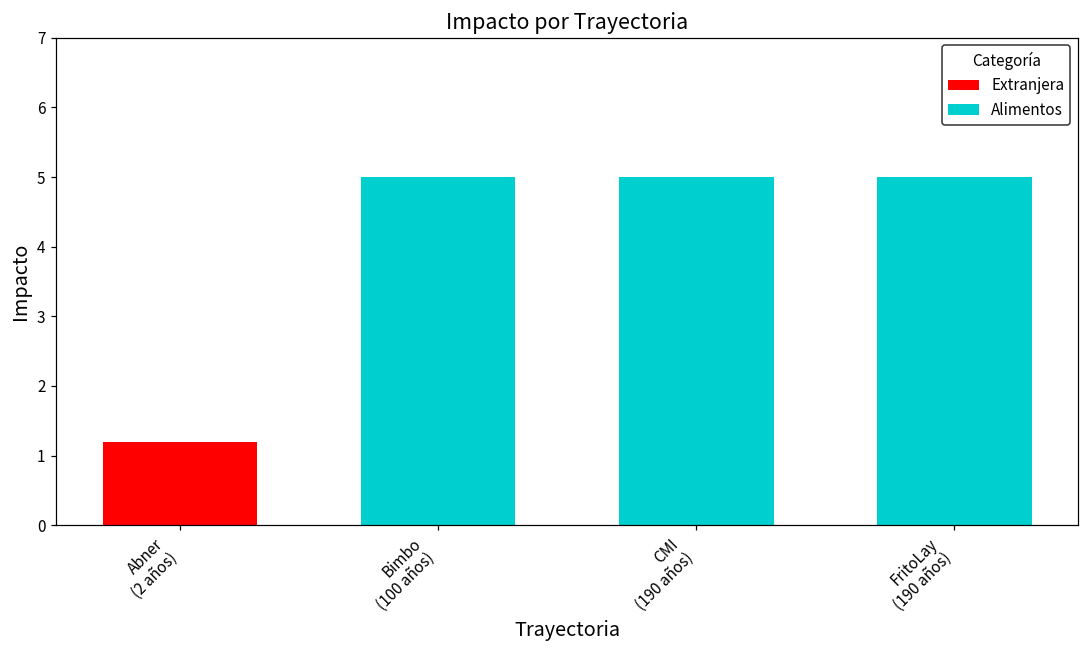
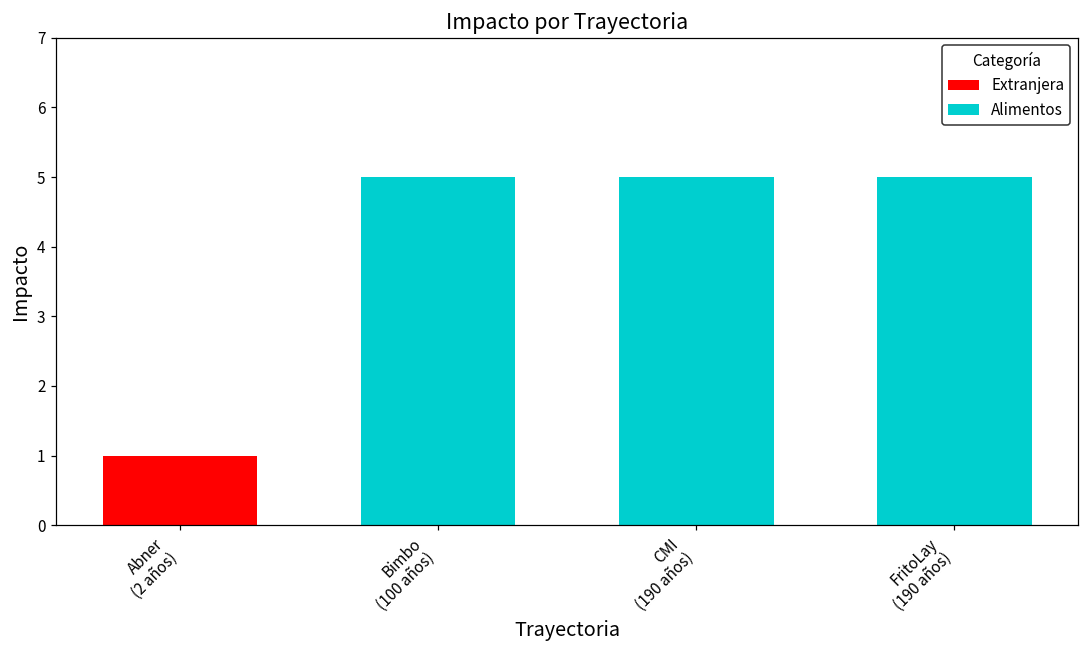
Abner (2 años): 1.2 -> 1.0
